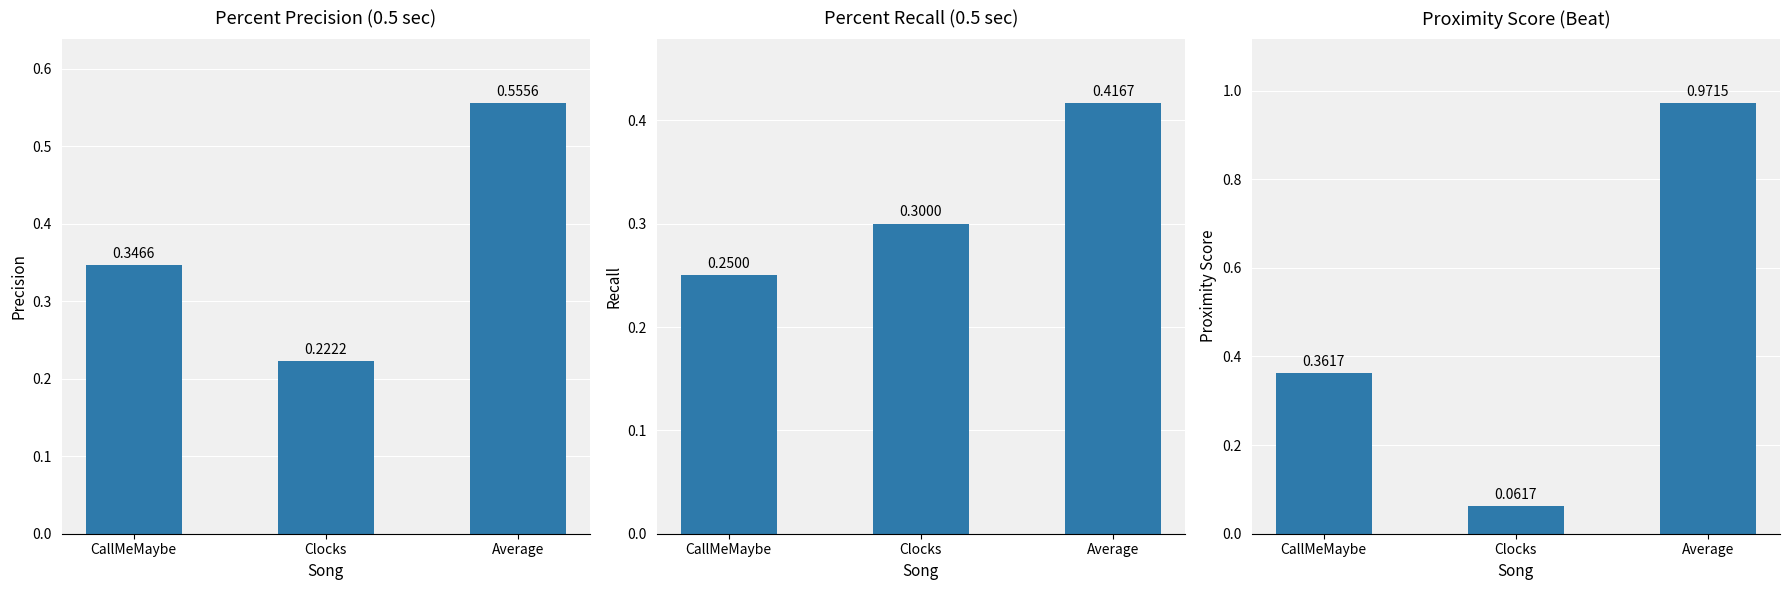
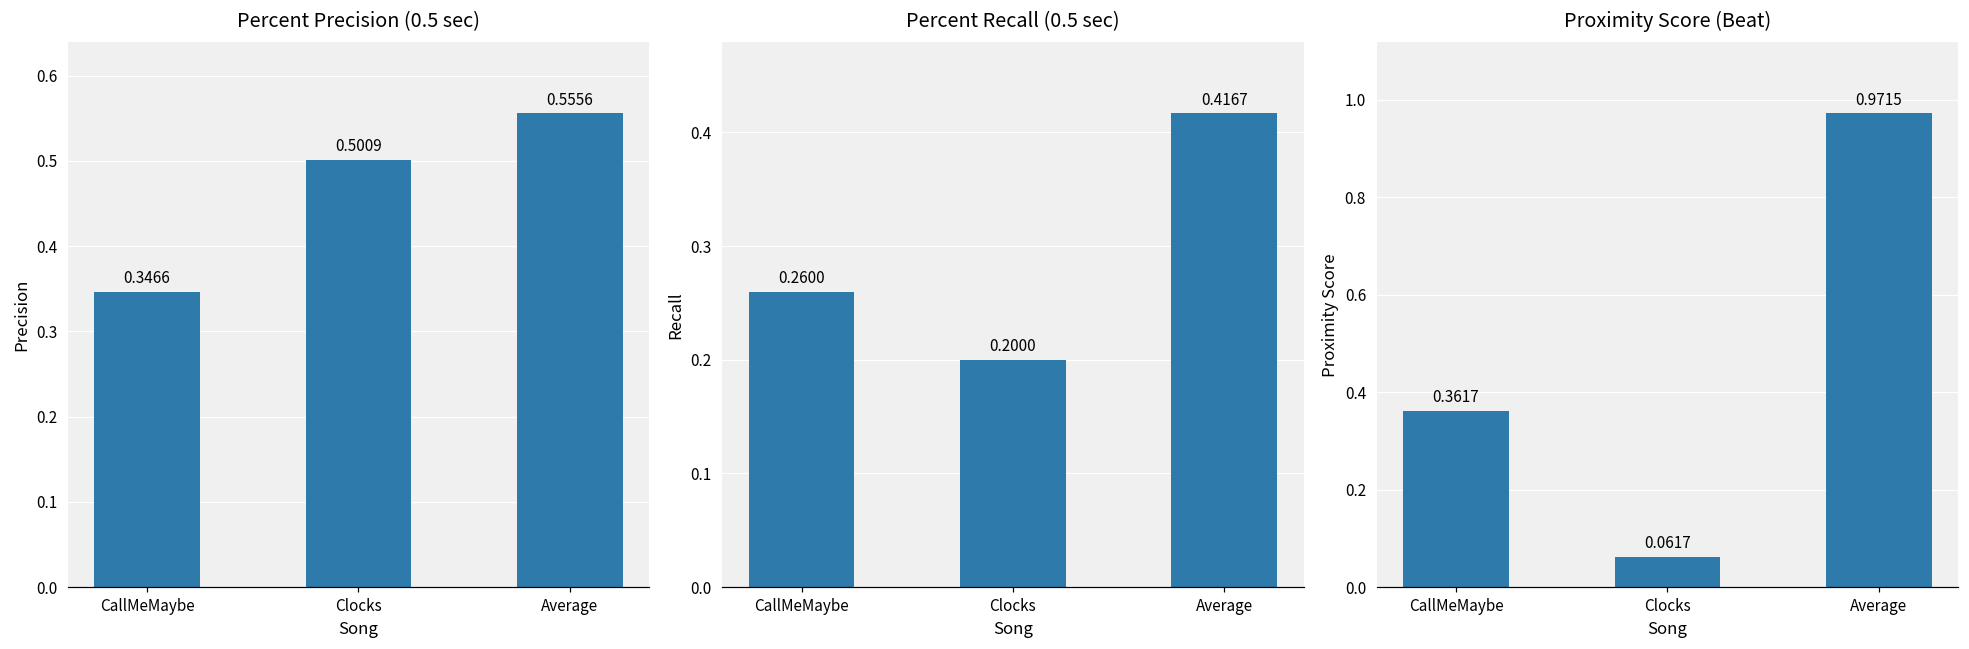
Percent Precision (0.5 sec), Clocks: 0.2222 -> 0.5009
Percent Recall (0.5 sec), CallMeMaybe: 0.2500 -> 0.2600
Percent Recall (0.5 sec), Clocks: 0.3000 -> 0.2000
